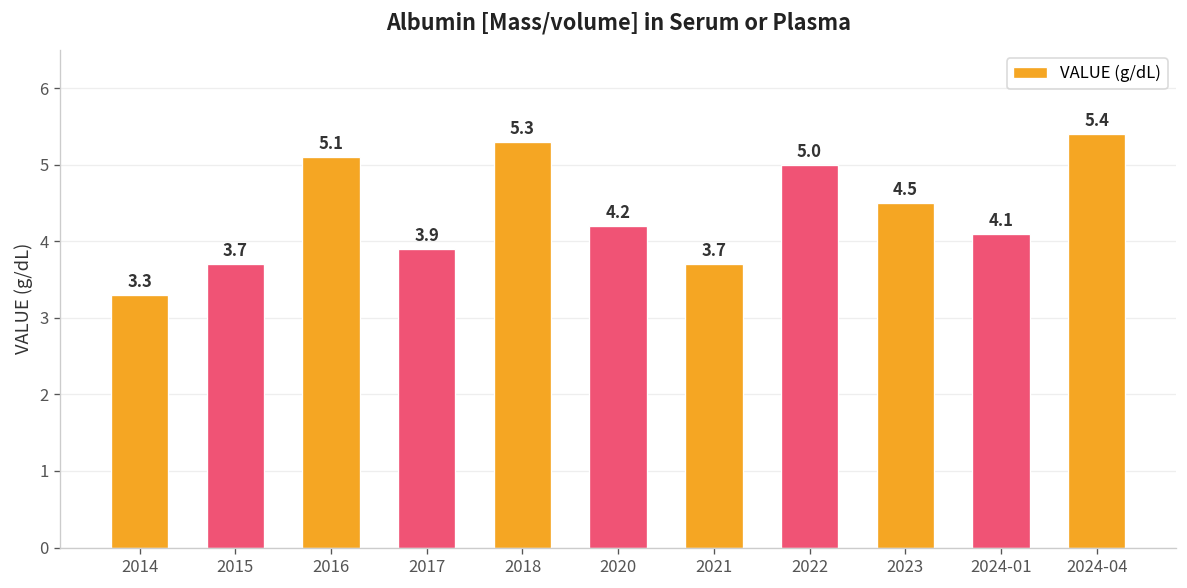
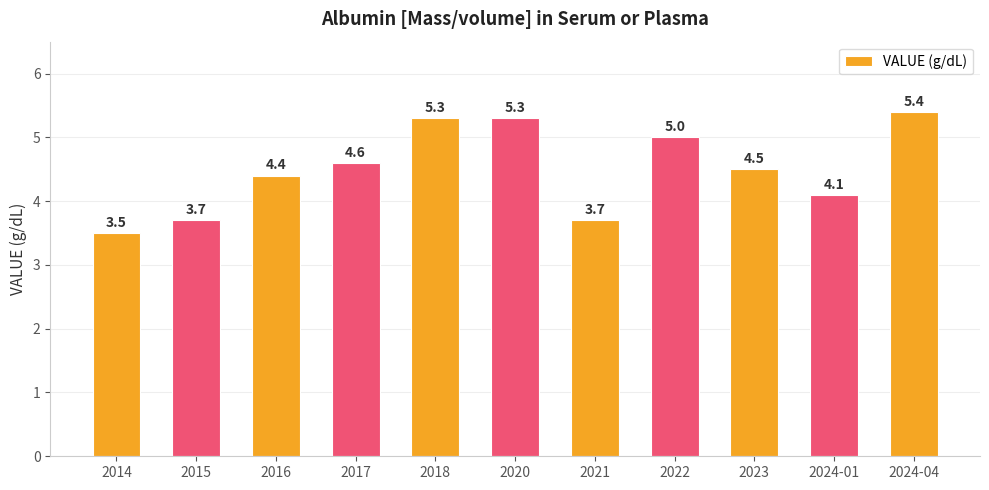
2014: 3.3 -> 3.5
2016: 5.1 -> 4.4
2017: 3.9 -> 4.6
2020: 4.2 -> 5.3
